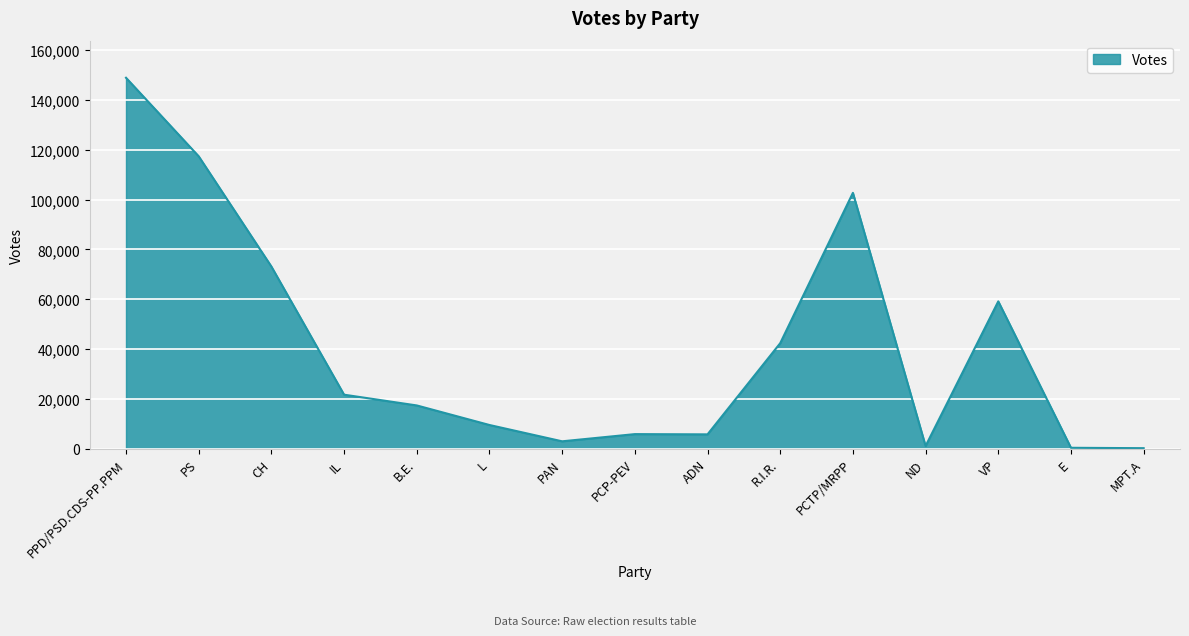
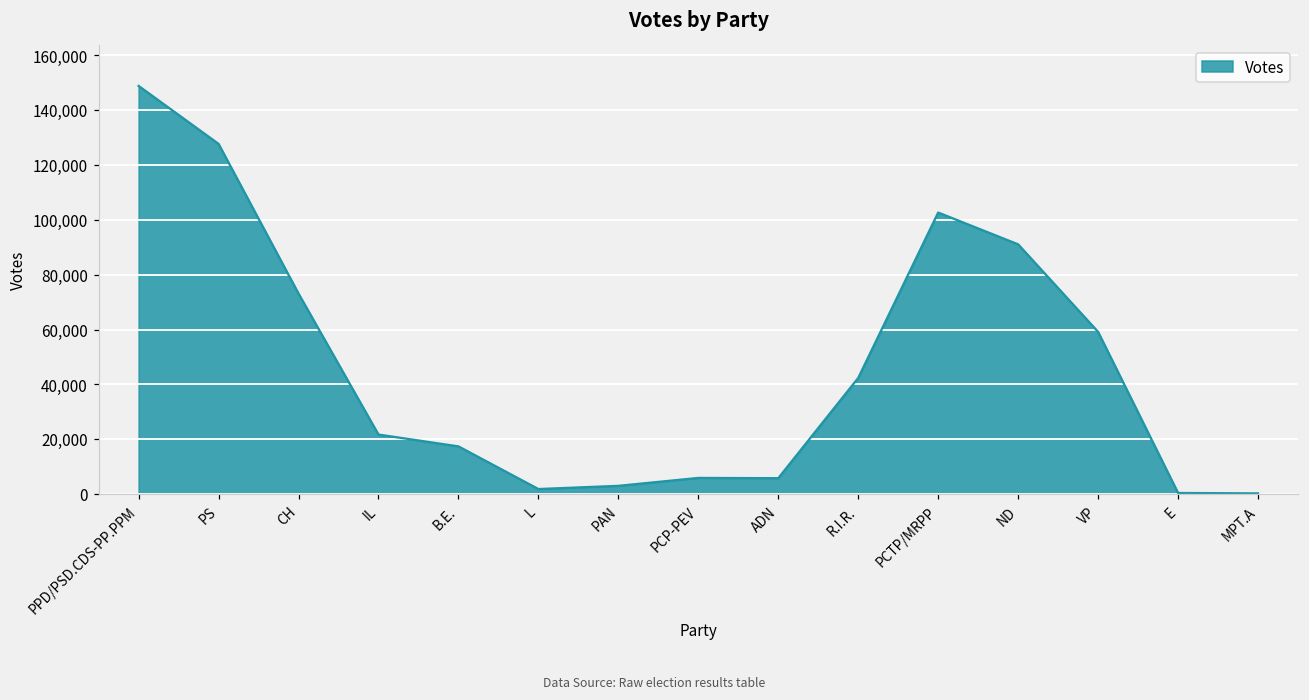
PS: 117,000 -> 128,000
L: 10,000 -> 2,000
ND: 1,000 -> 91,000
